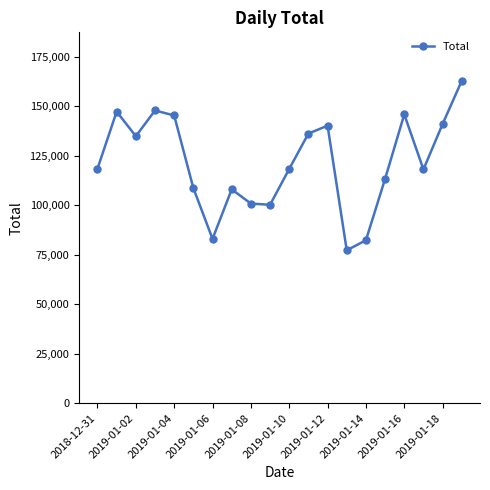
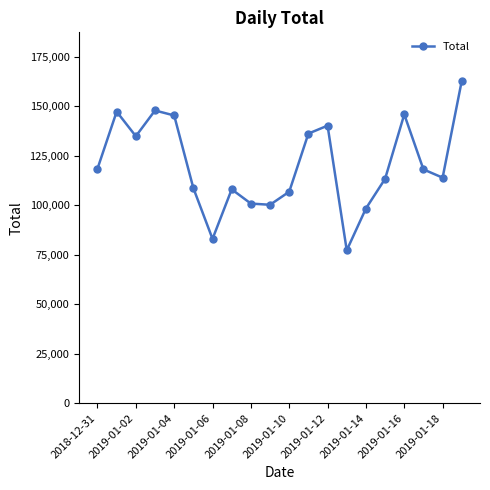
2019-01-10: 118,000 -> 107,000
2019-01-14: 82,000 -> 98,000
2019-01-18: 141,000 -> 114,000
